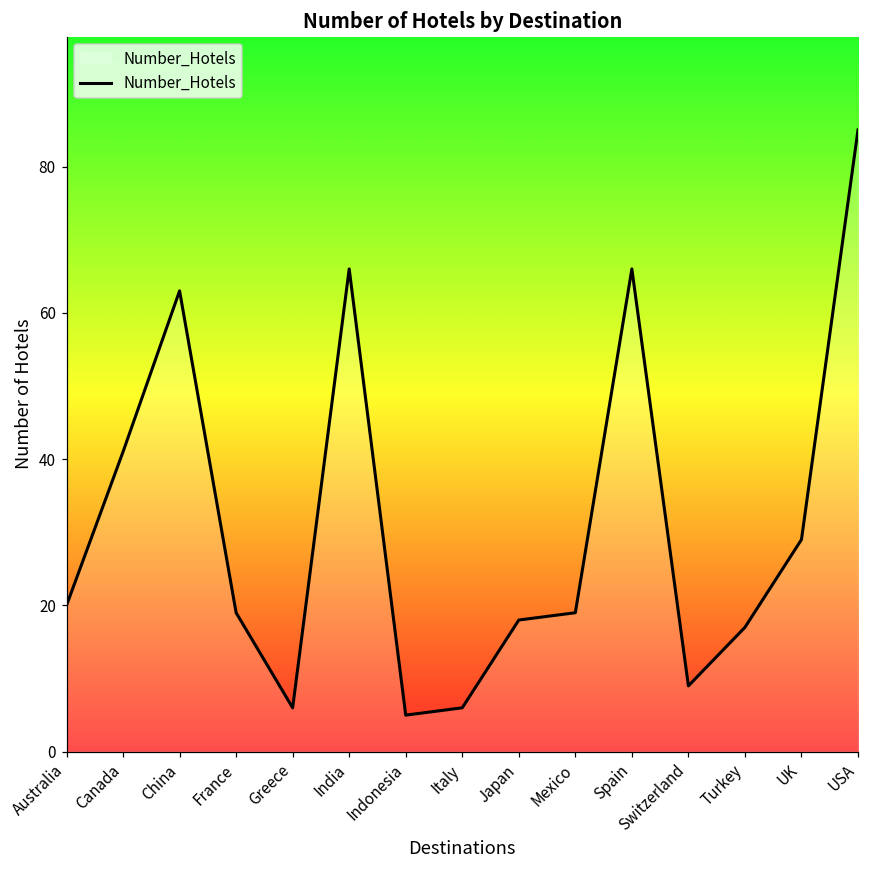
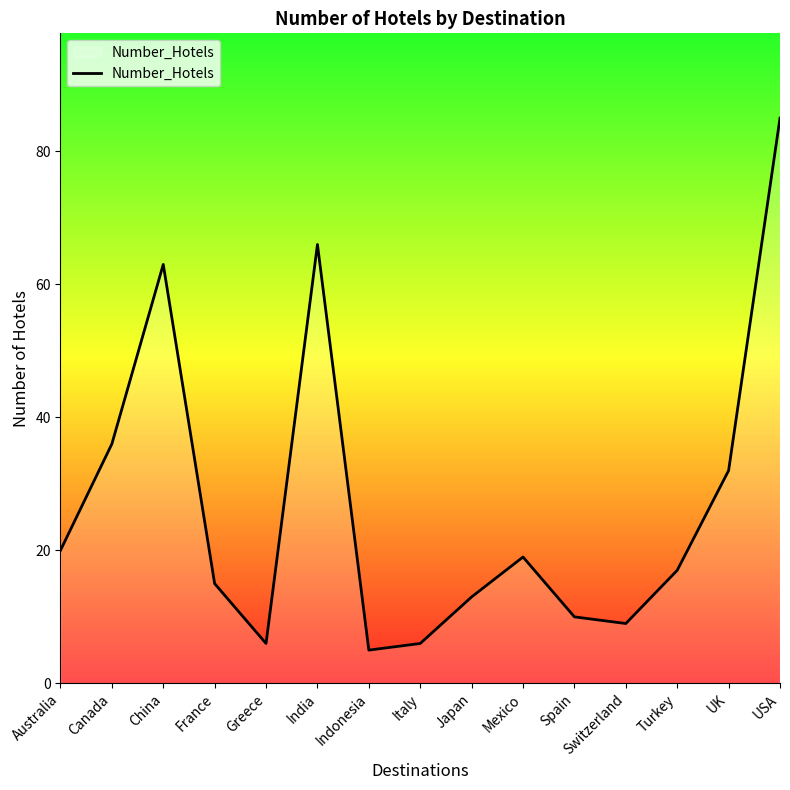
Canada: 41 -> 36
France: 19 -> 15
Japan: 18 -> 13
Spain: 66 -> 10
UK: 29 -> 32
